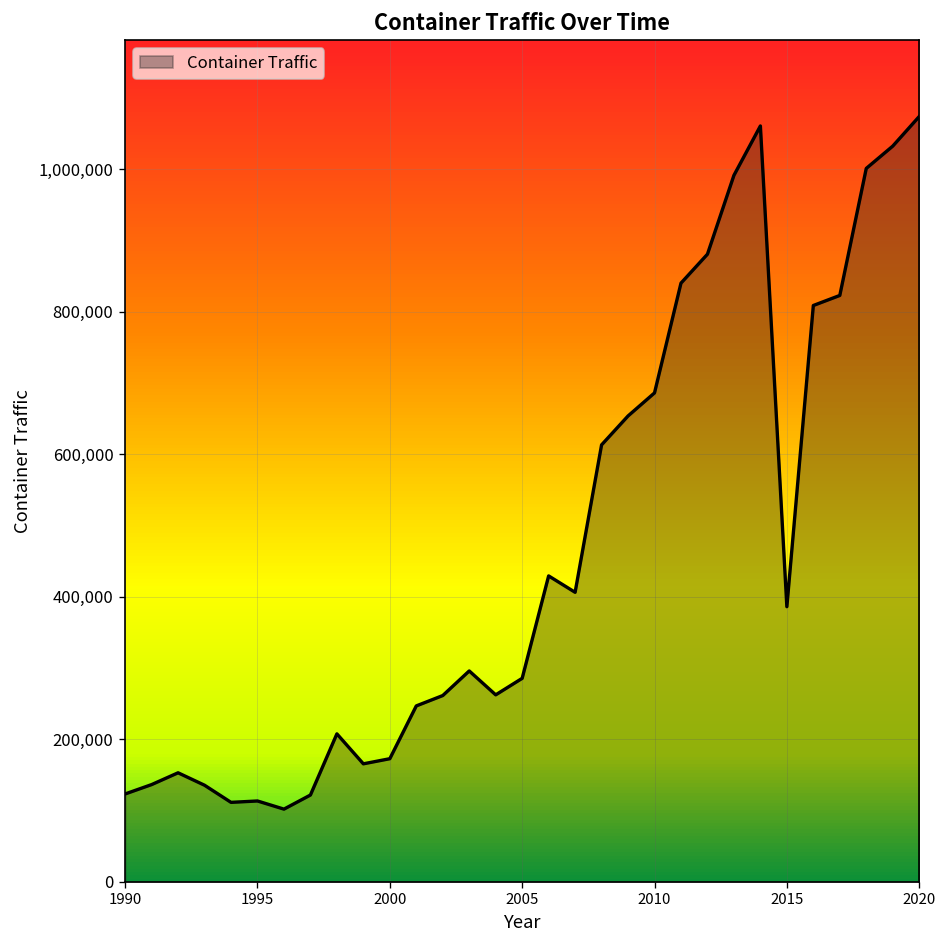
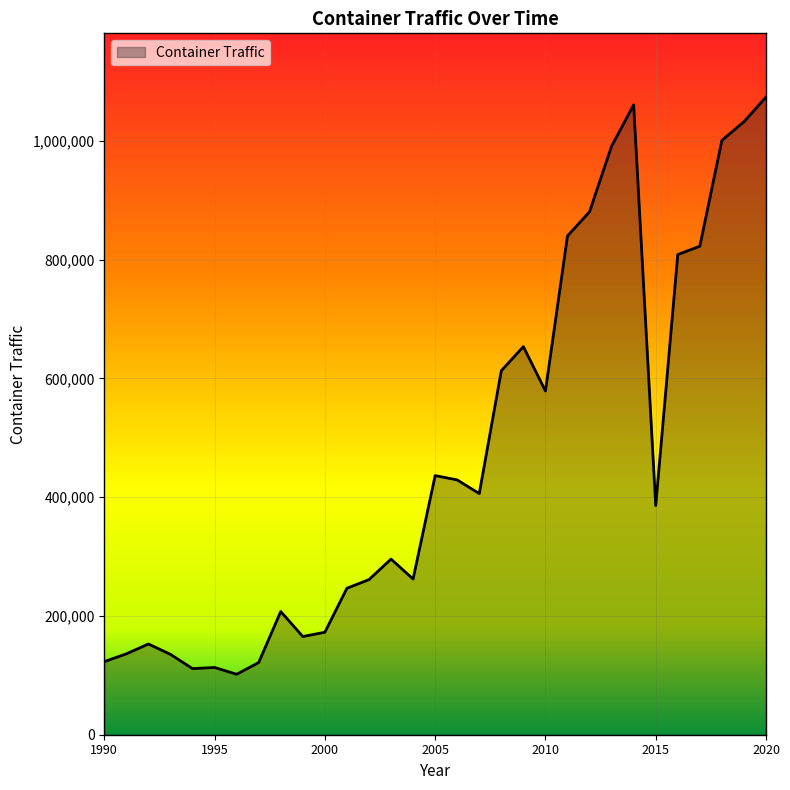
2005: 290,000 -> 440,000
2010: 690,000 -> 580,000
